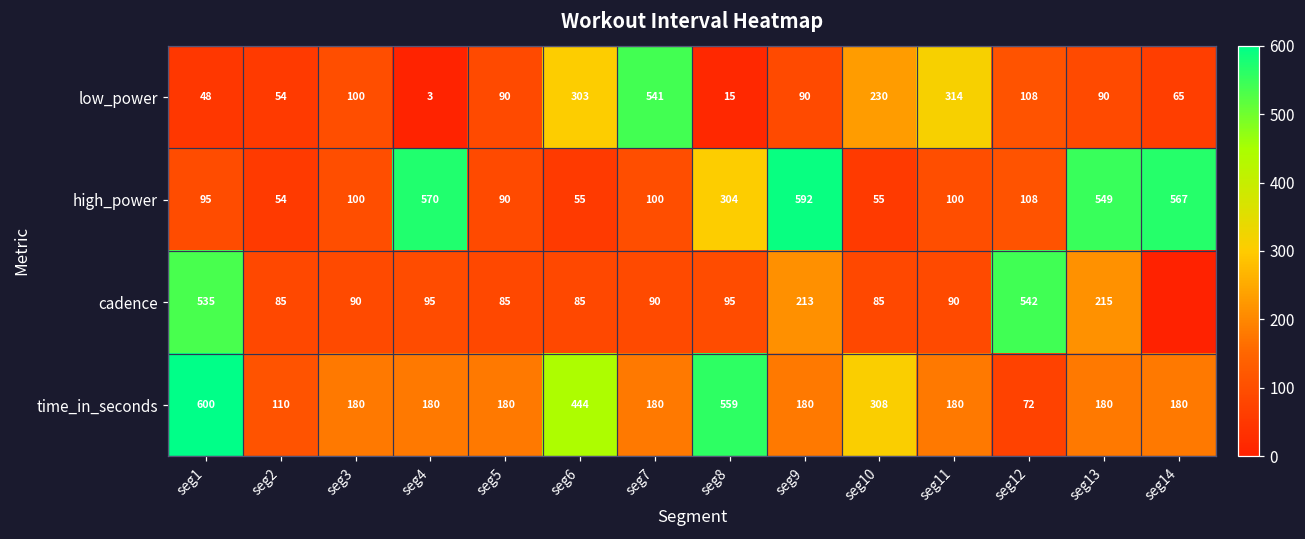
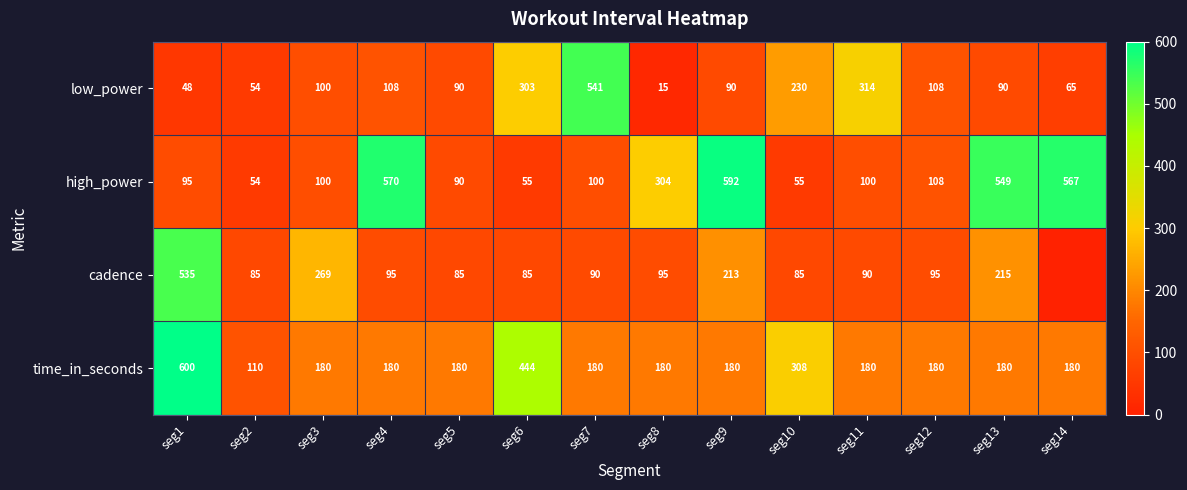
low_power, seg4: 3 -> 108
cadence, seg3: 90 -> 269
cadence, seg12: 542 -> 95
time_in_seconds, seg8: 559 -> 180
time_in_seconds, seg12: 72 -> 180
